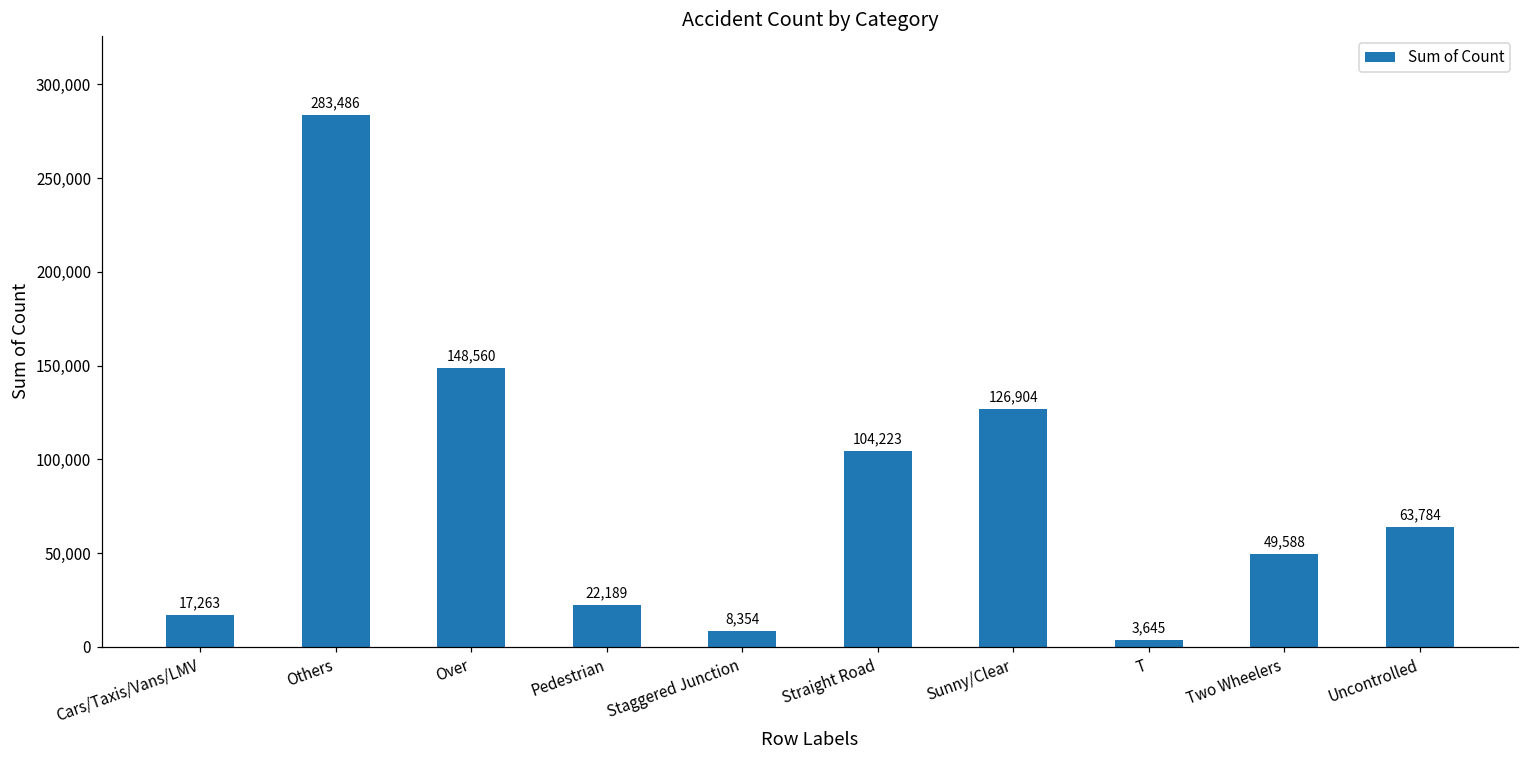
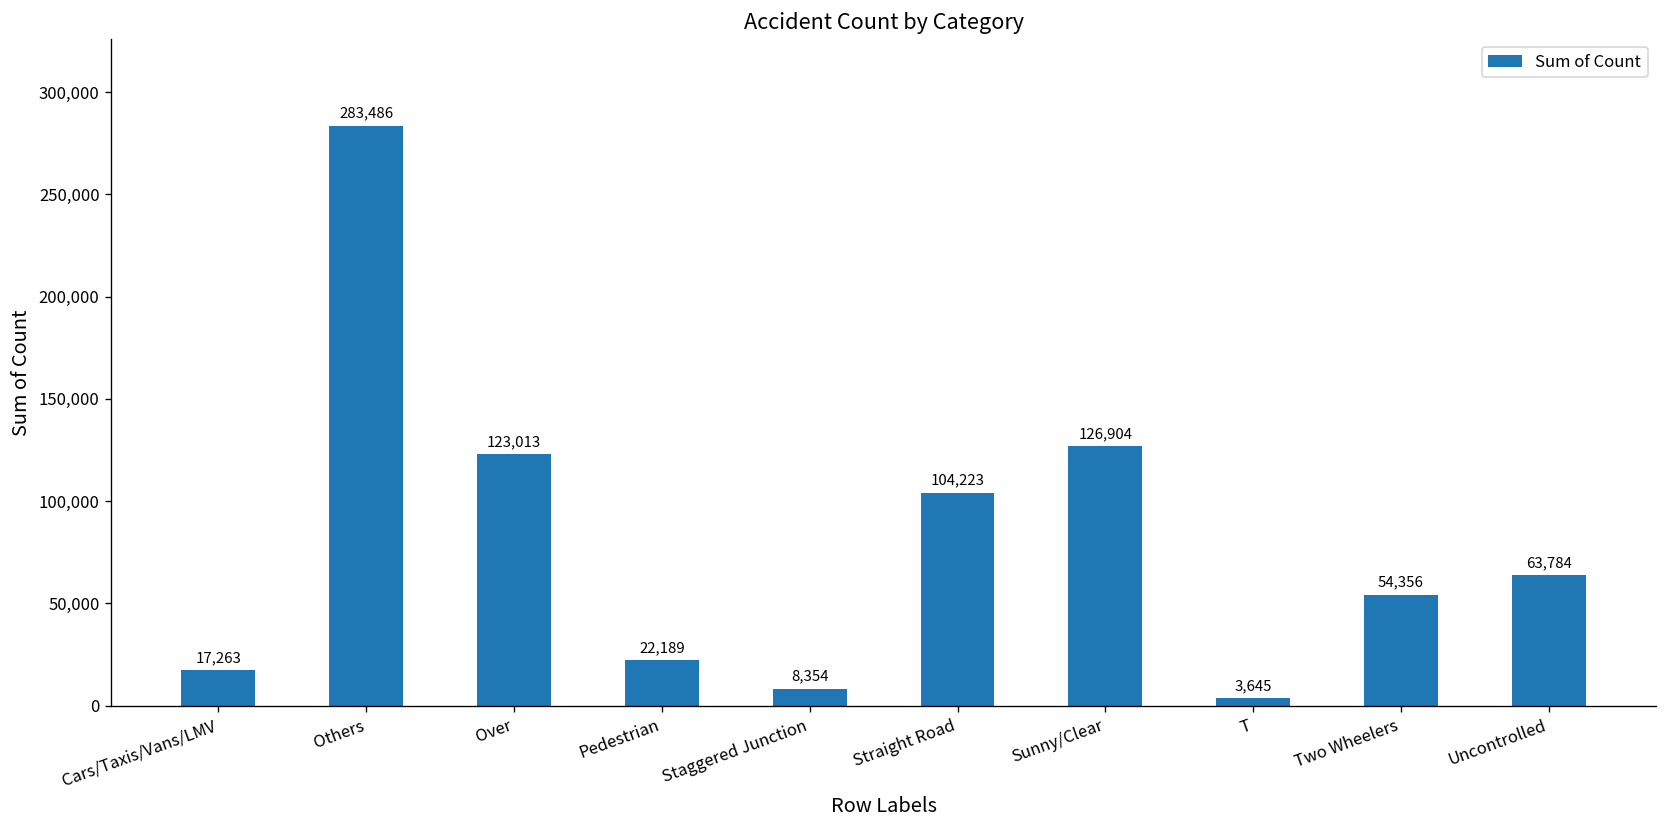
Over: 148,560 -> 123,013
Two Wheelers: 49,588 -> 54,356
